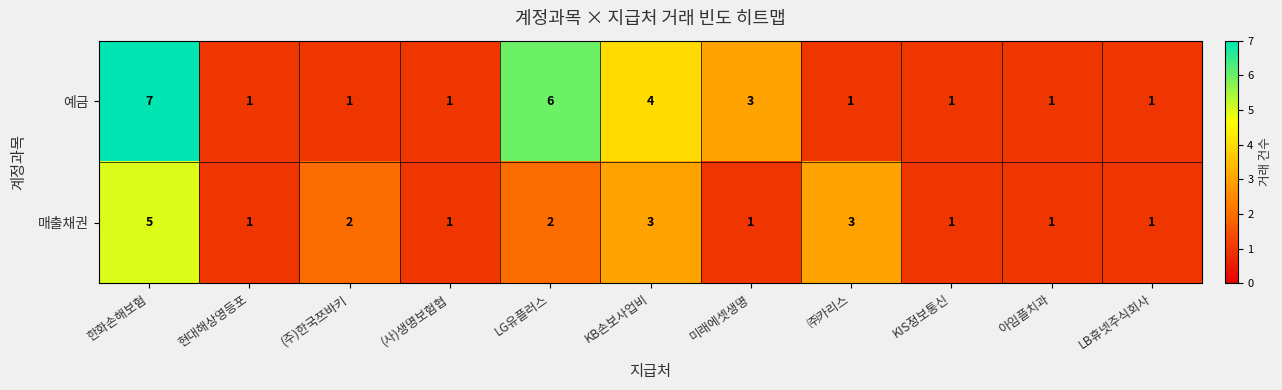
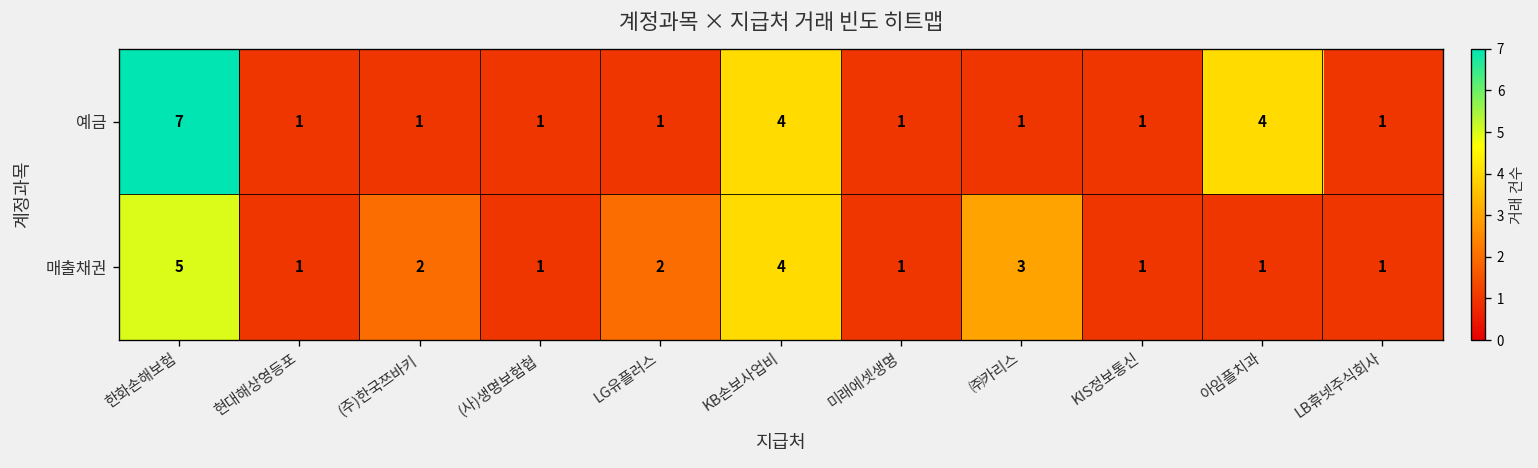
예금, LG유플러스: 6 -> 1
예금, 미래에셋생명: 3 -> 1
예금, 아임플치과: 1 -> 4
매출채권, KB손보사업비: 3 -> 4
